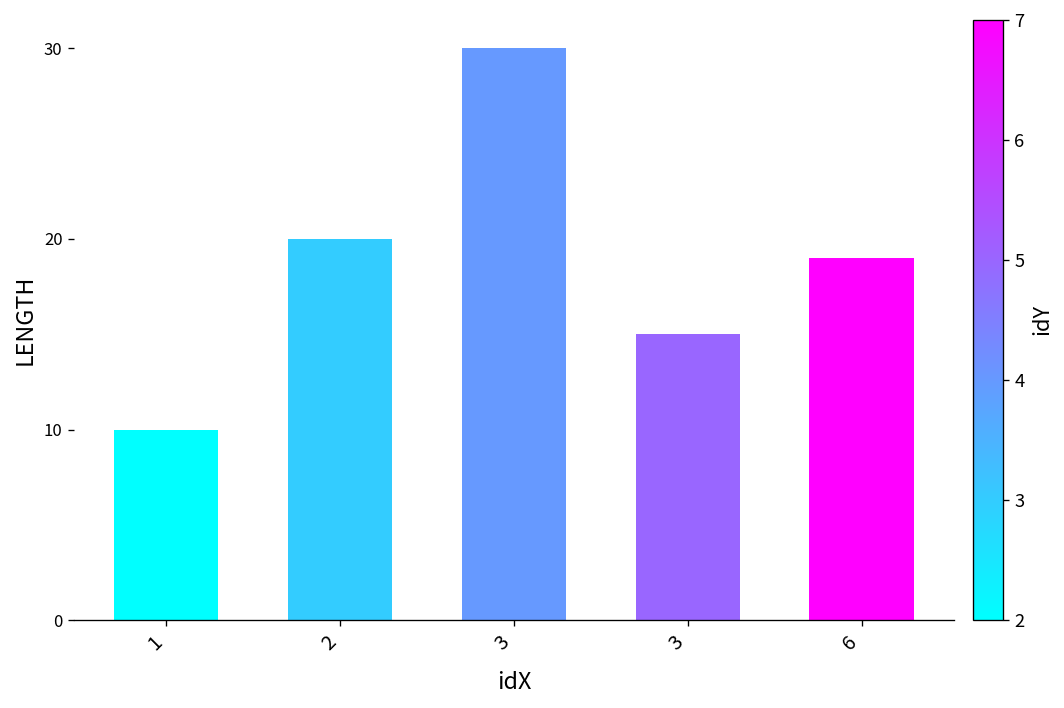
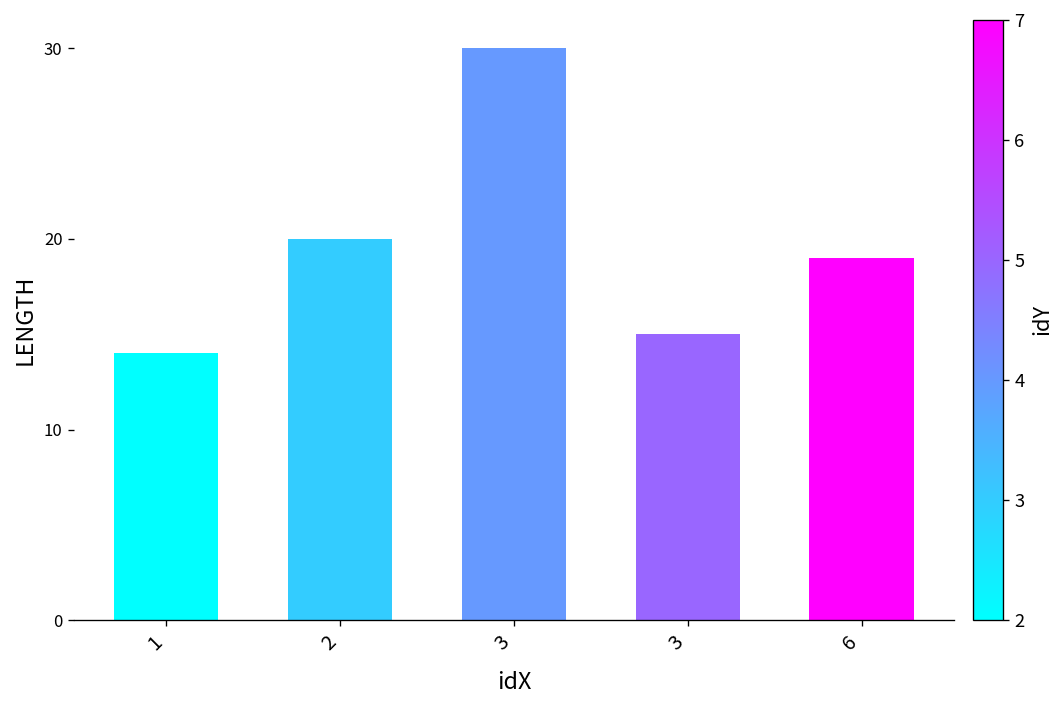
1: 10 -> 14
